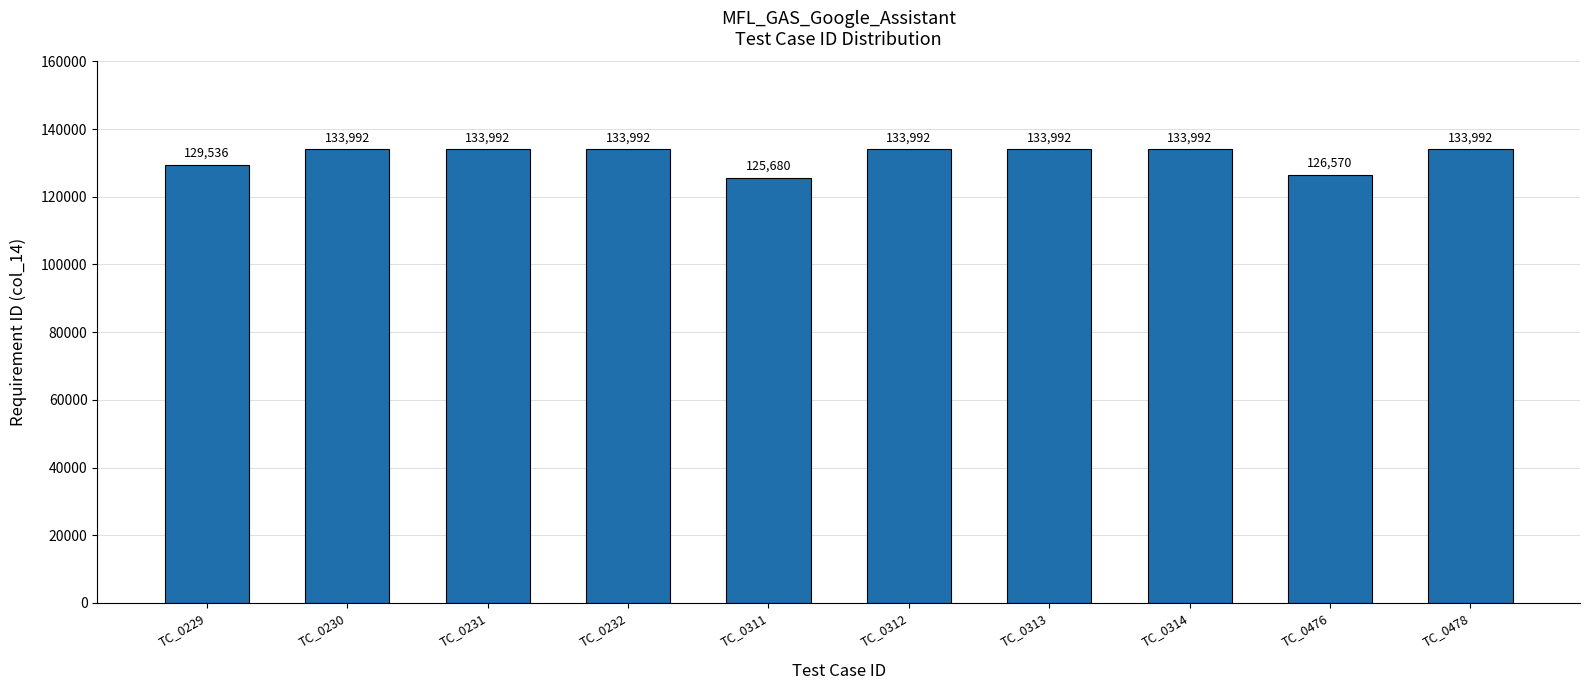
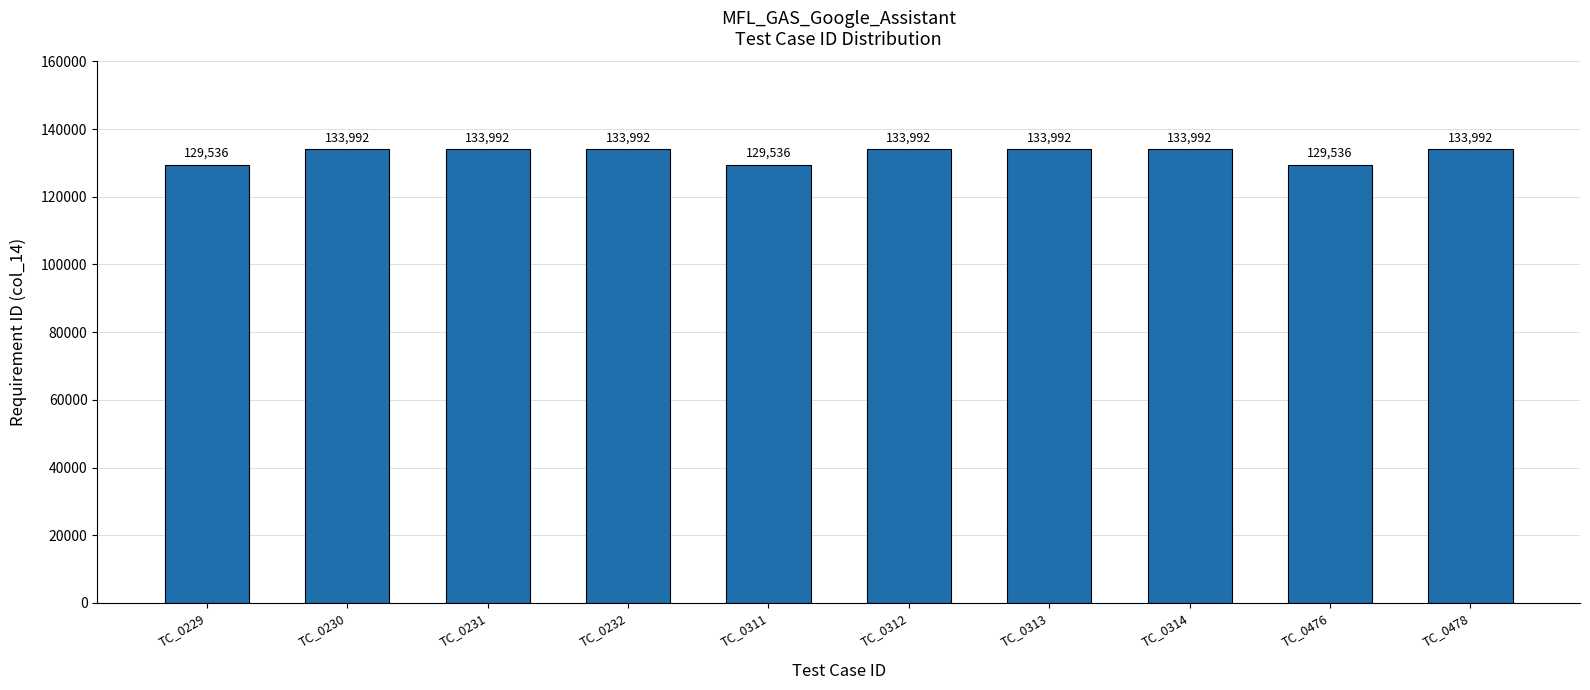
TC_0311: 125,680 -> 129,536
TC_0476: 126,570 -> 129,536
